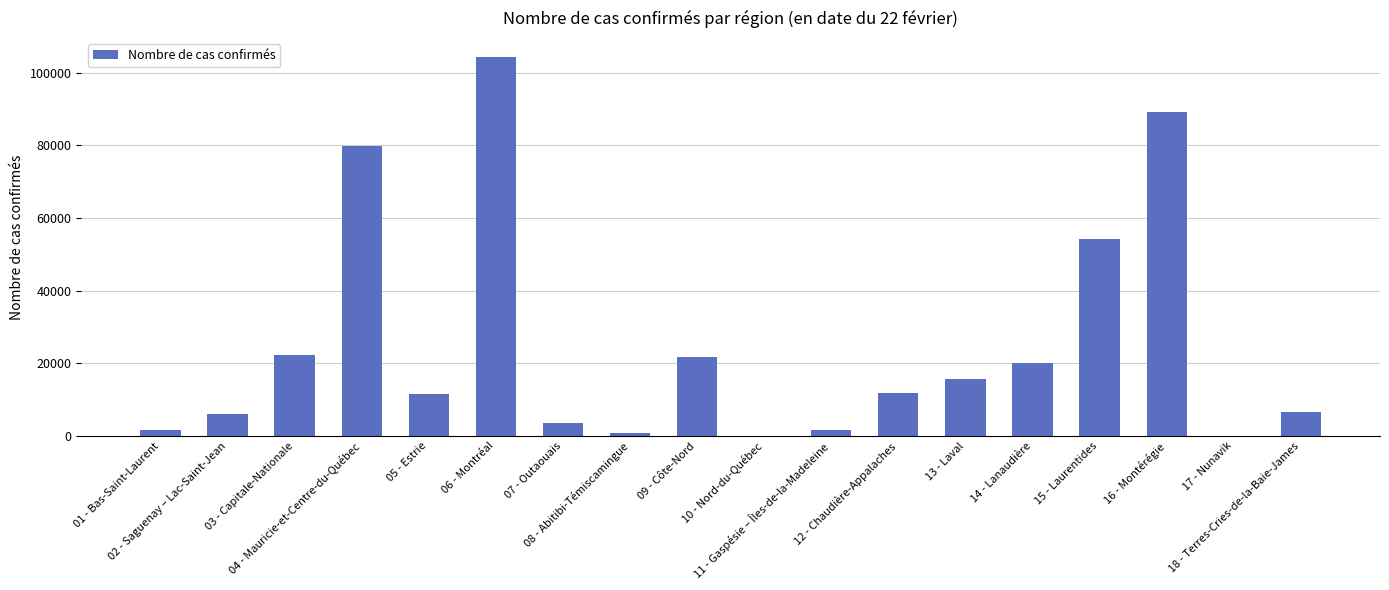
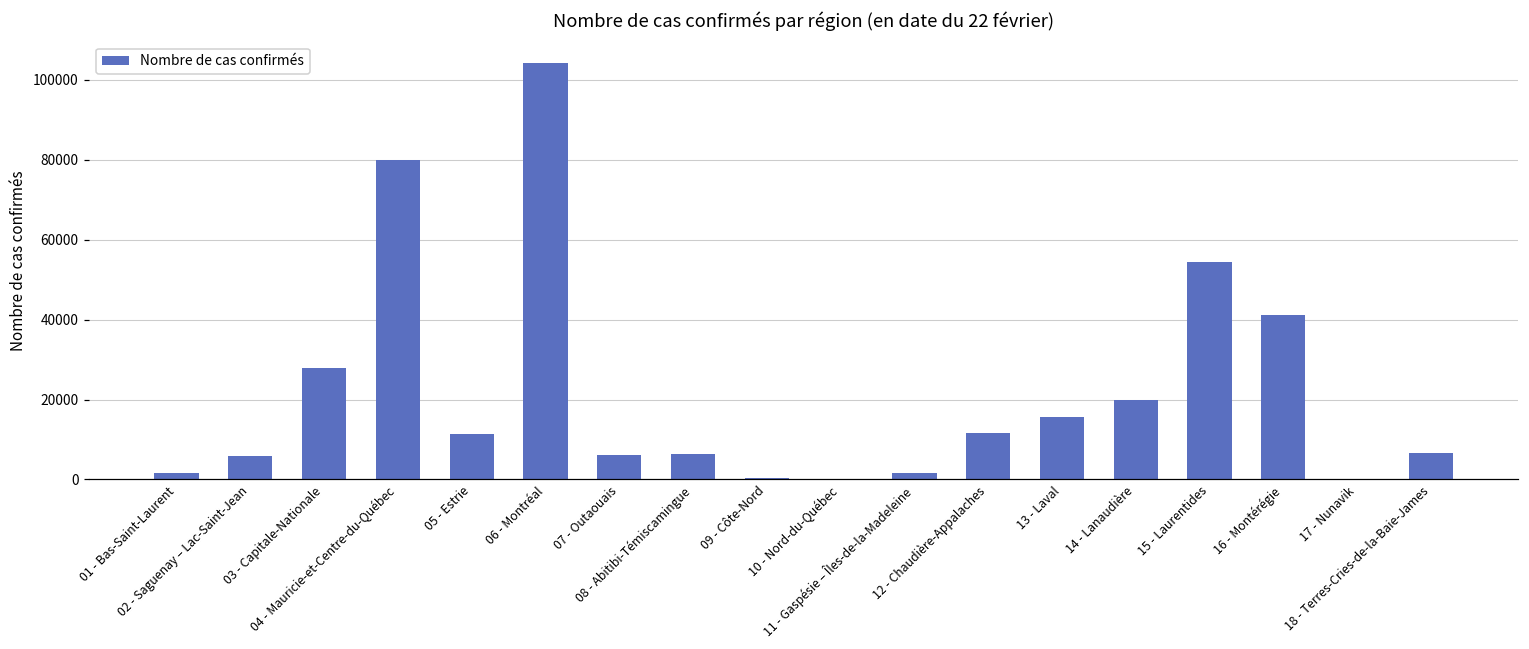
03 - Capitale-Nationale: 22000 -> 28000
07 - Outaouais: 4000 -> 6000
08 - Abitibi-Témiscamingue: 1000 -> 6000
09 - Côte-Nord: 22000 -> 0
16 - Montérégie: 89000 -> 41000
